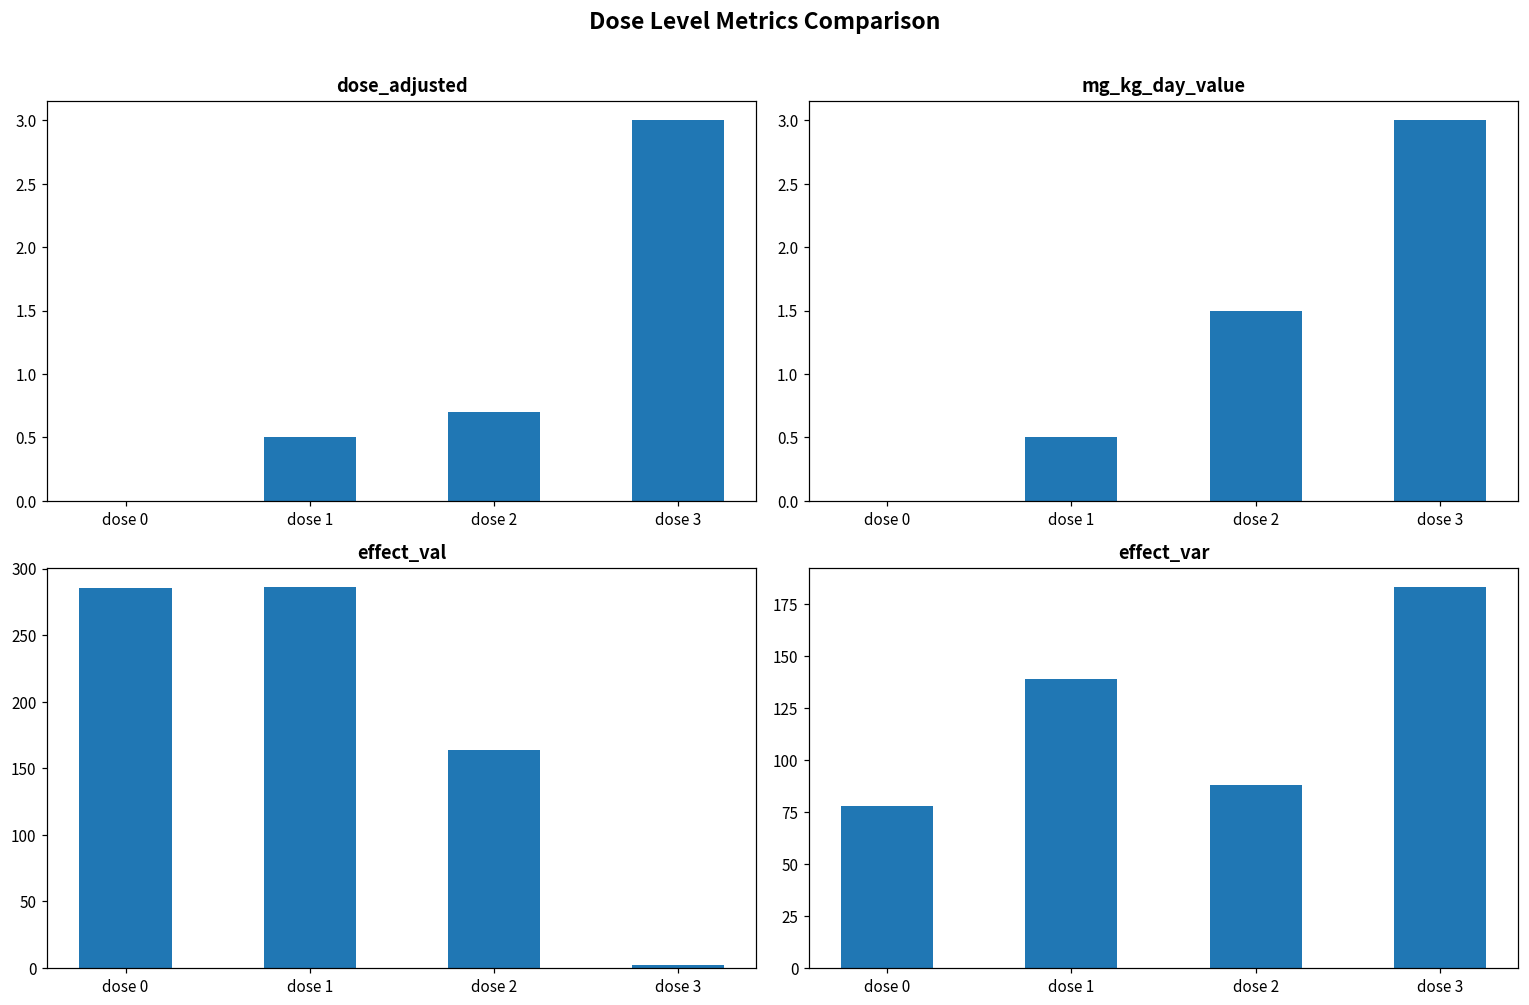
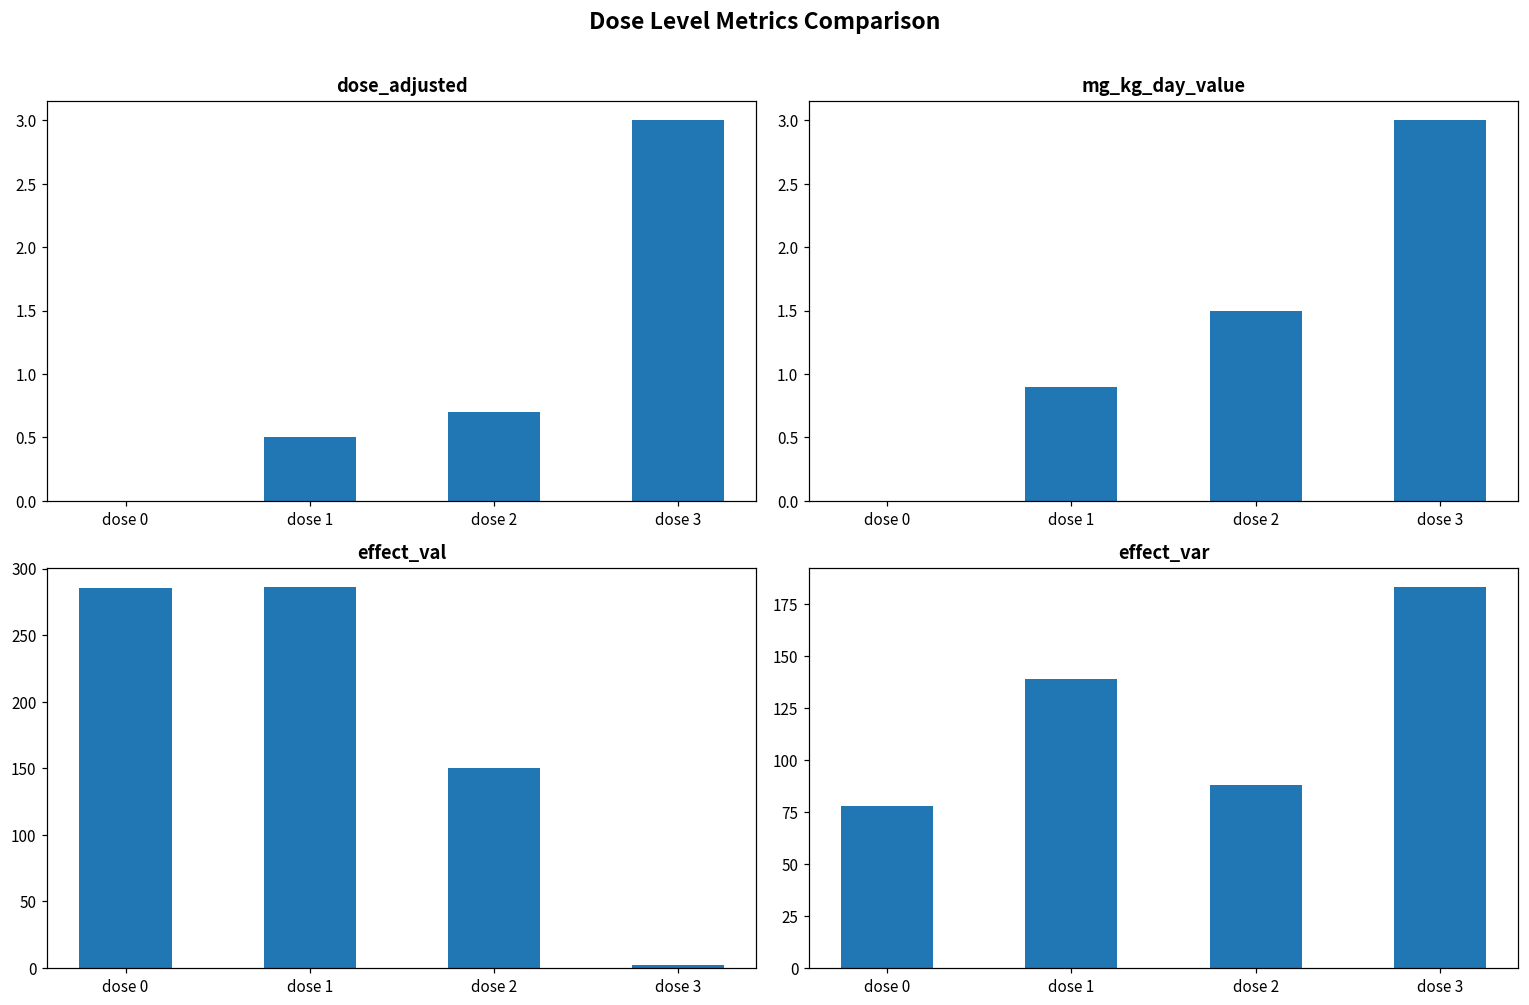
mg_kg_day_value, dose 1: 0.5 -> 0.9
effect_val, dose 2: 164 -> 150
